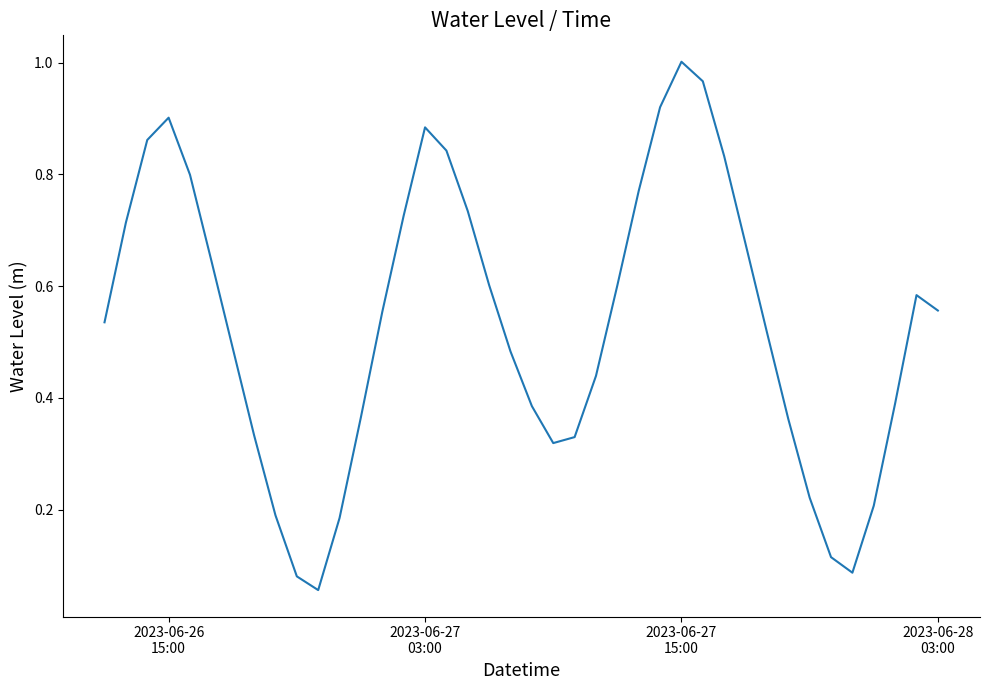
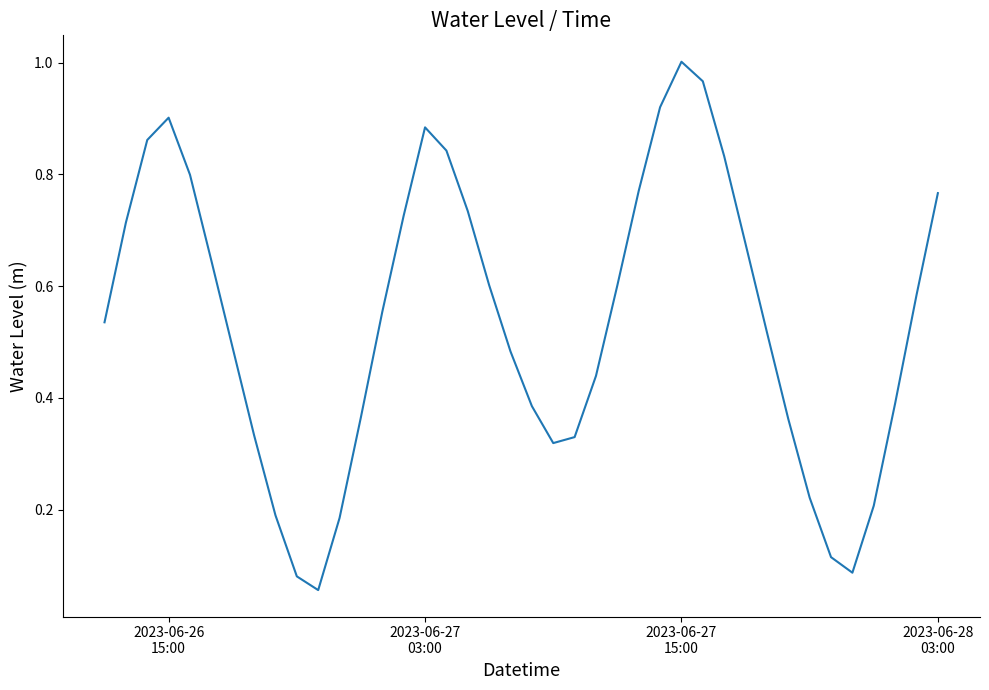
2023-06-28 03:00: 0.56 -> 0.77
